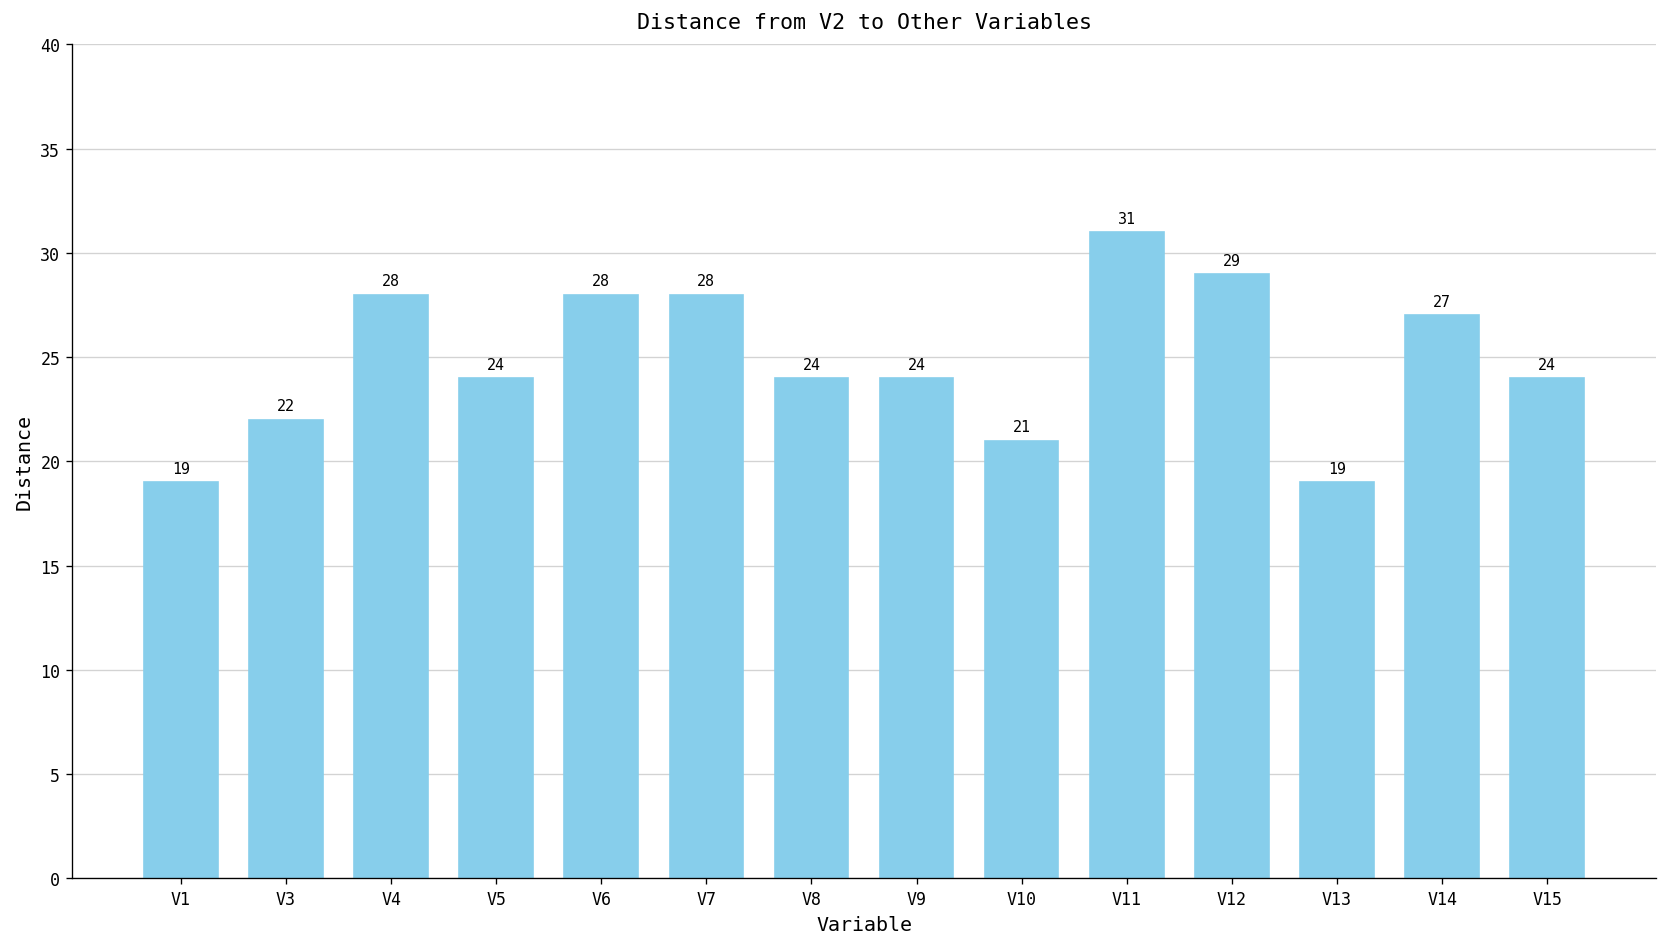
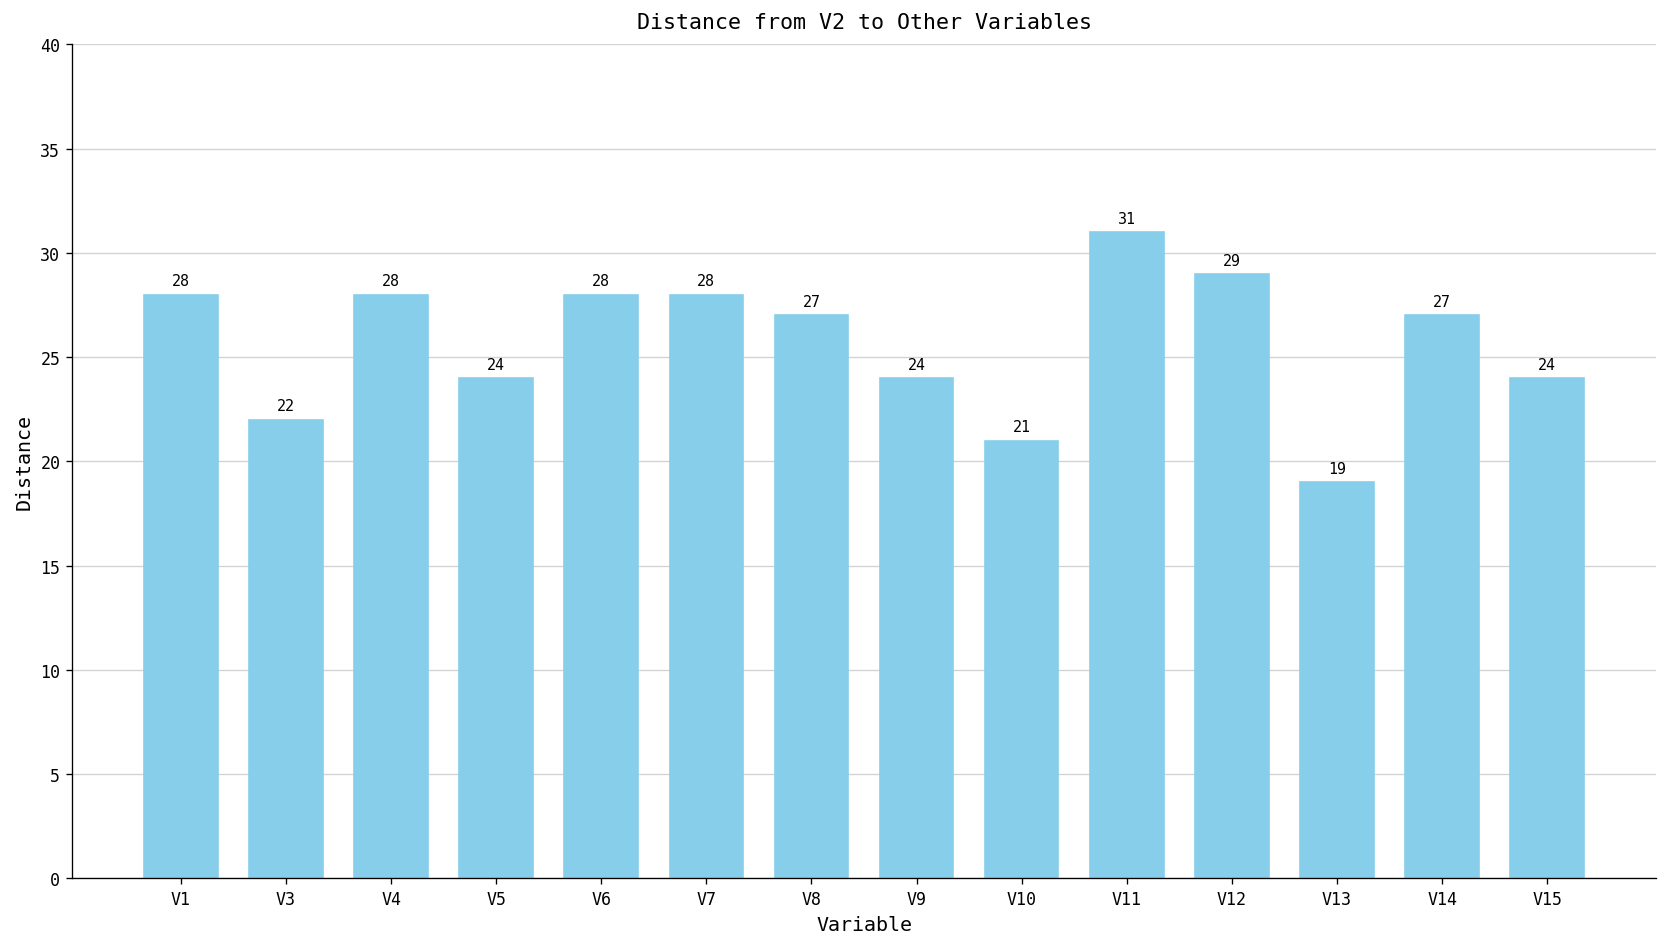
V1: 19 -> 28
V8: 24 -> 27
